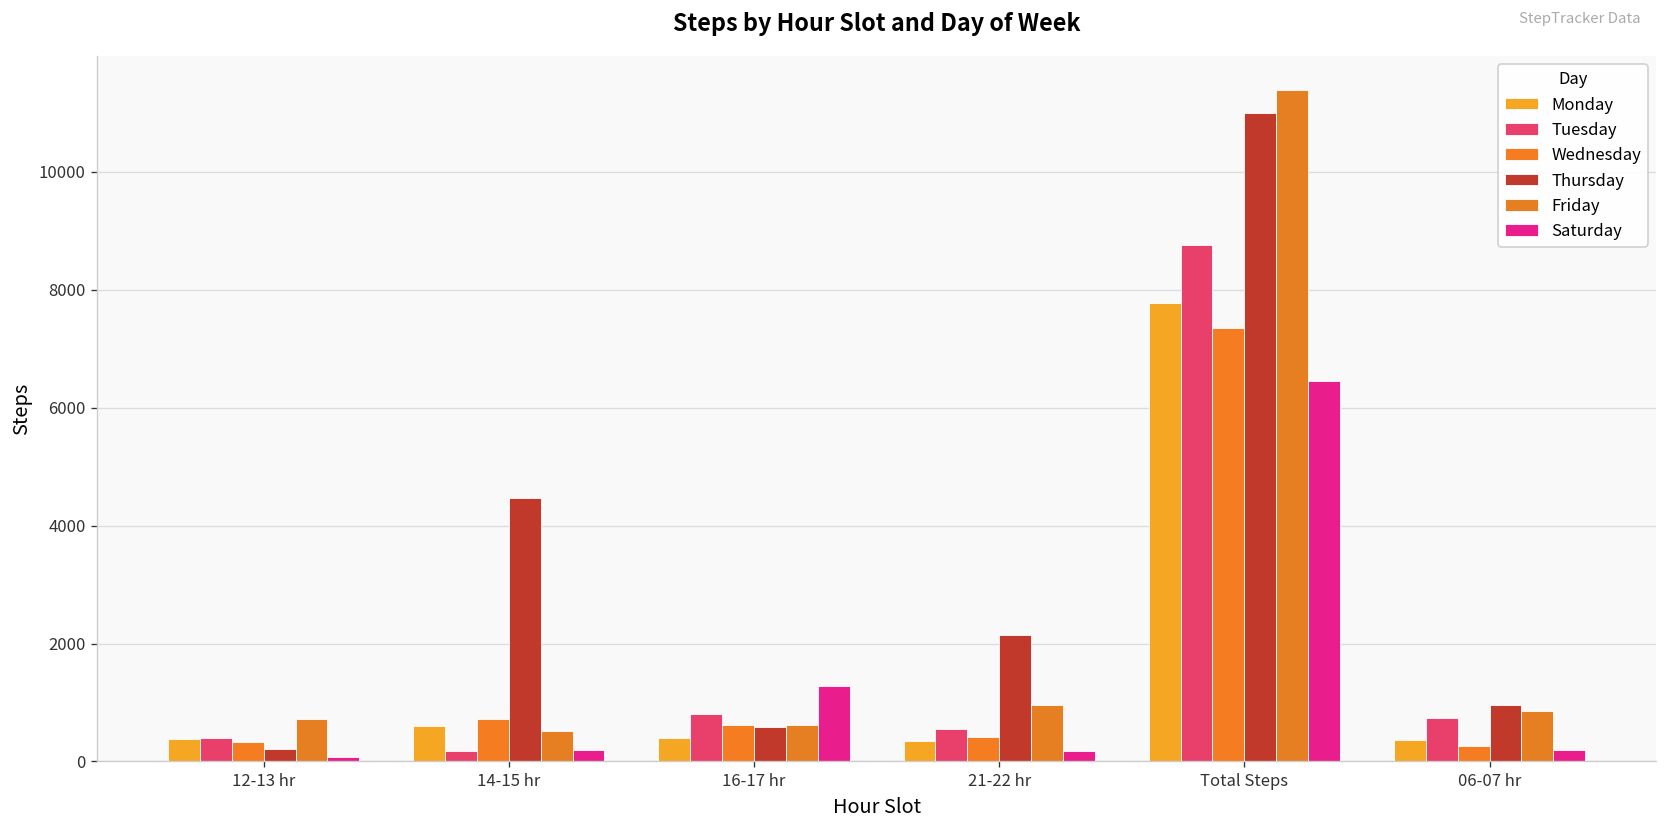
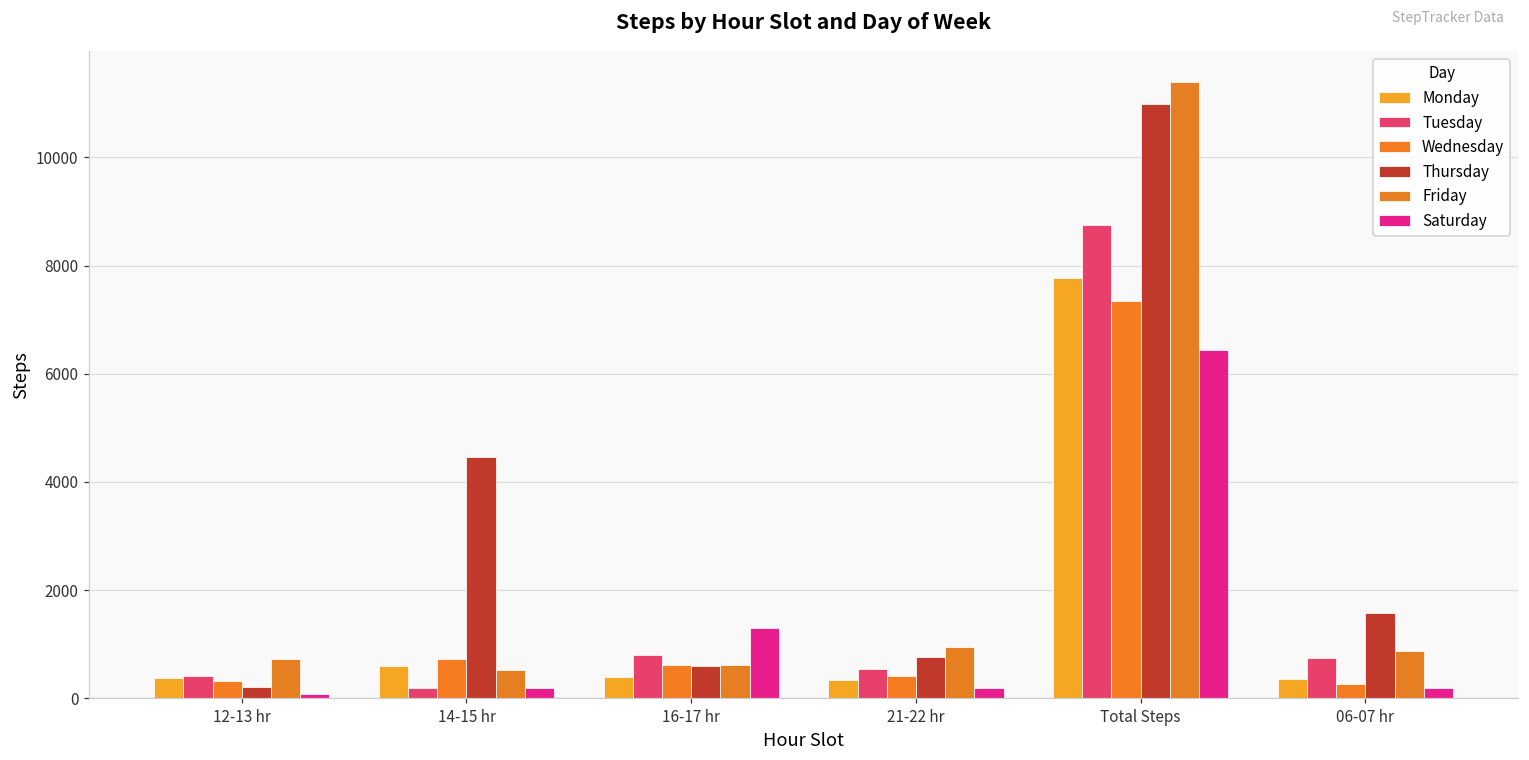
Thursday, 21-22 hr: 2200 -> 800
Thursday, 06-07 hr: 1000 -> 1600
